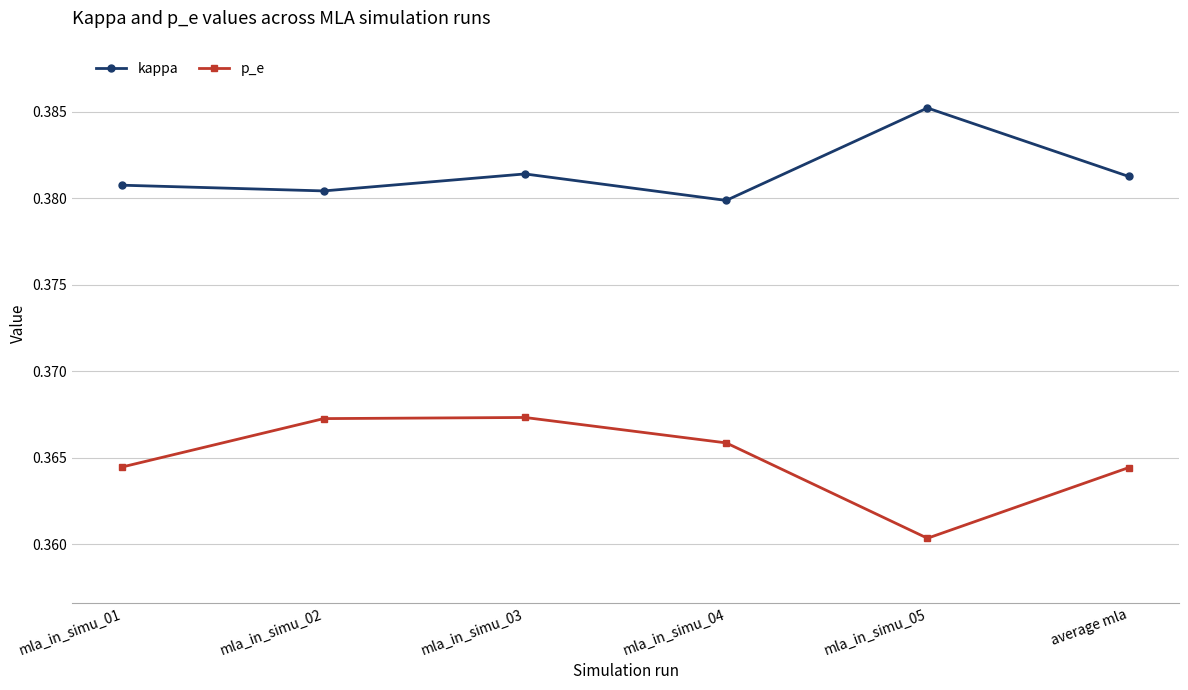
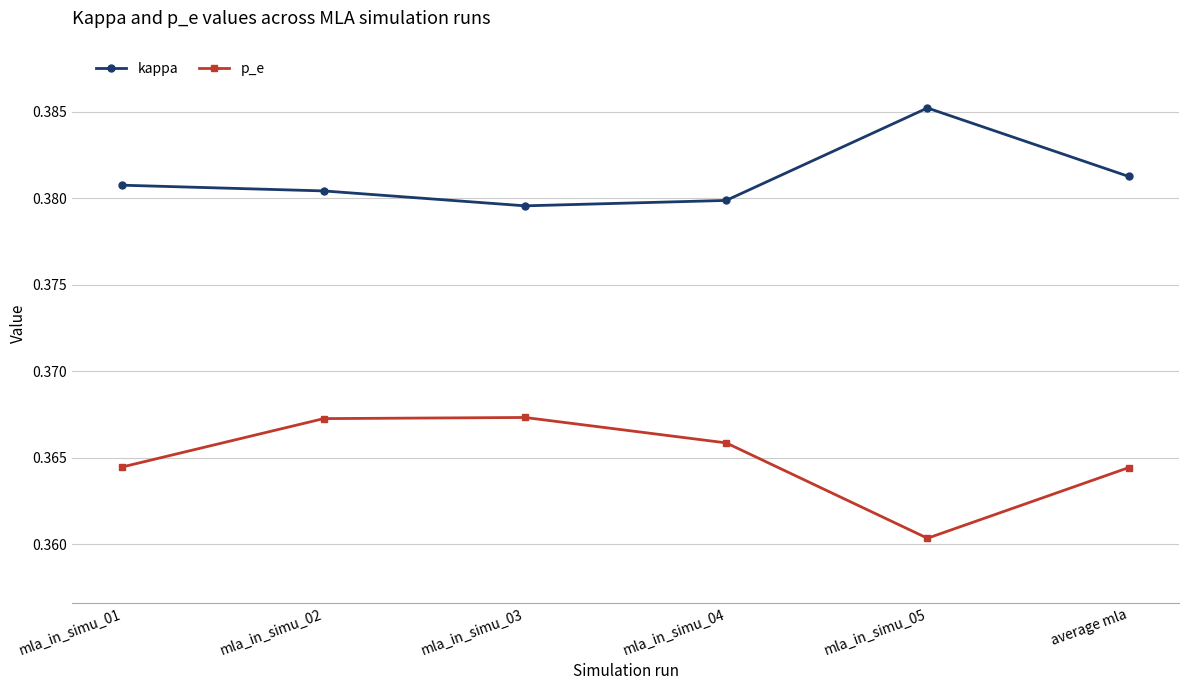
kappa, mla_in_simu_03: 0.3814 -> 0.3796
